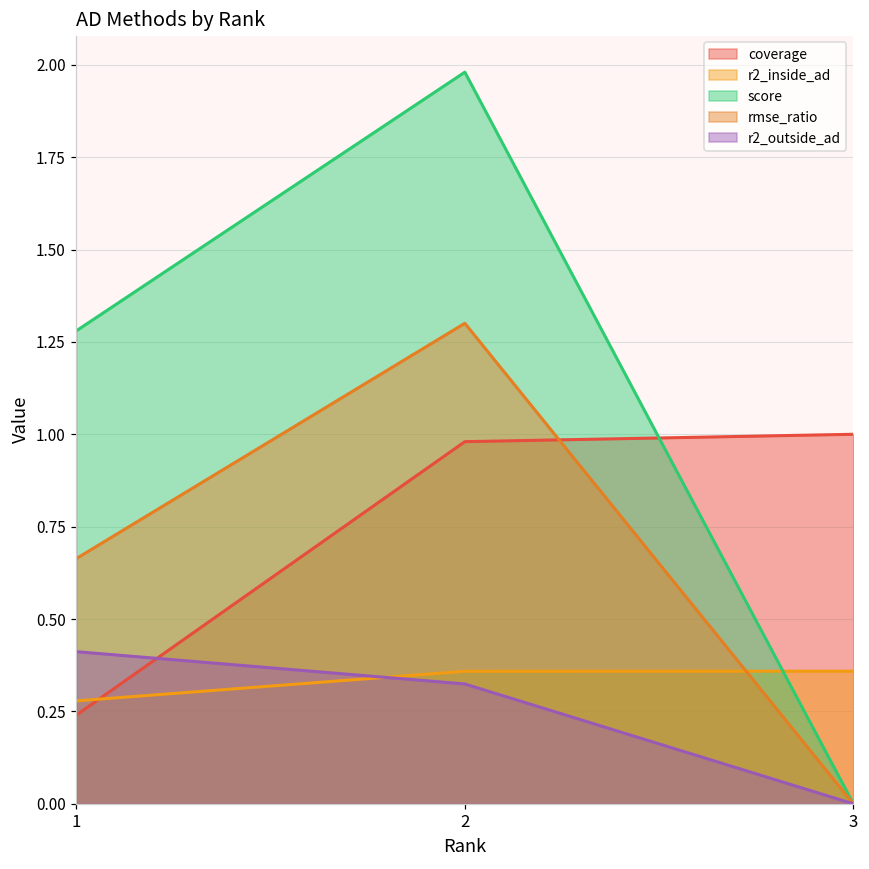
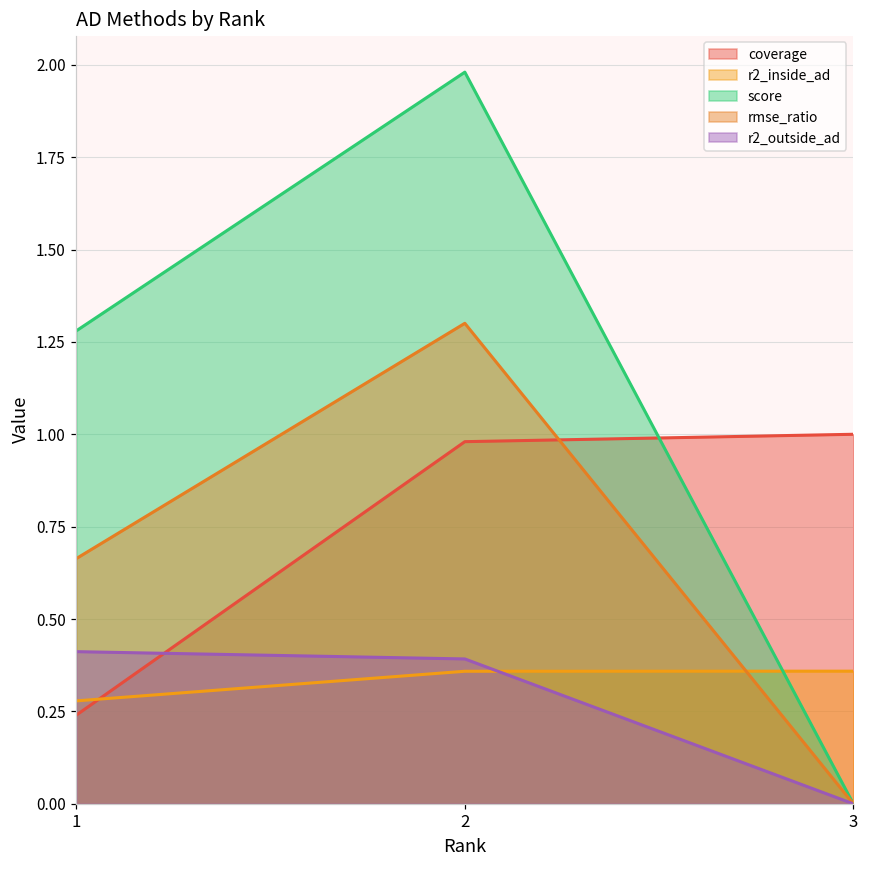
r2_outside_ad, 2: 0.32 -> 0.39
